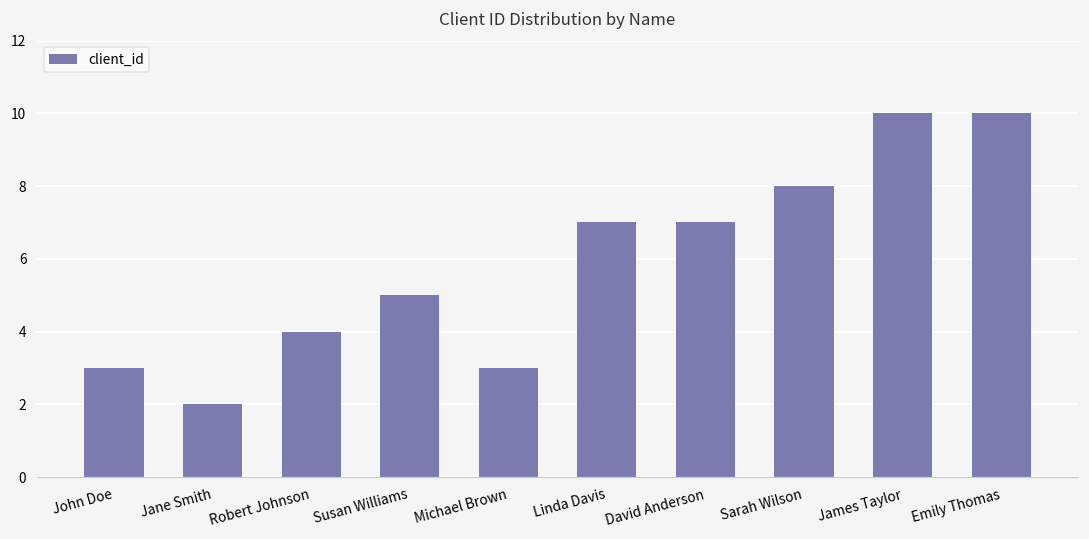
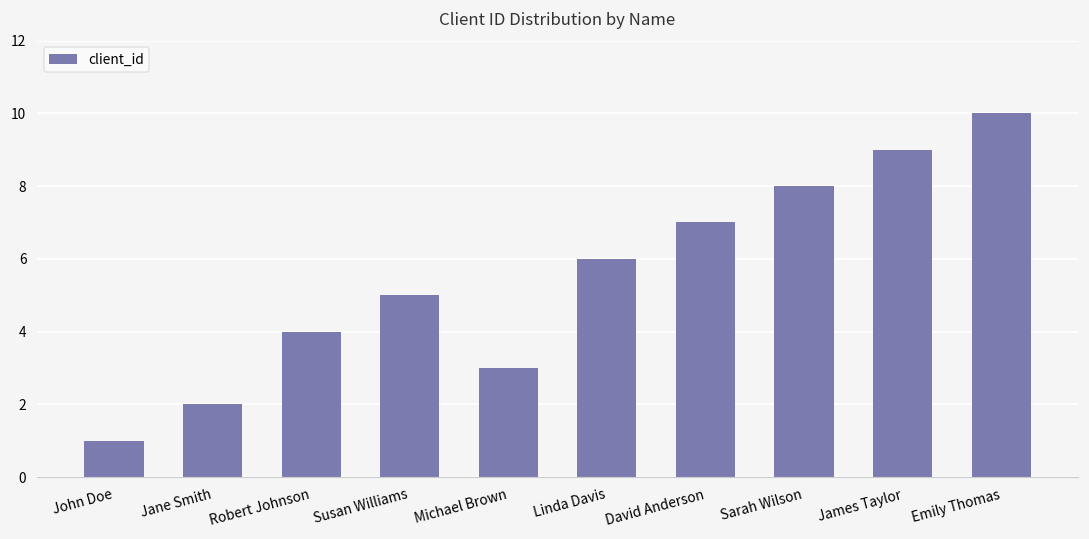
John Doe: 3 -> 1
Linda Davis: 7 -> 6
James Taylor: 10 -> 9
